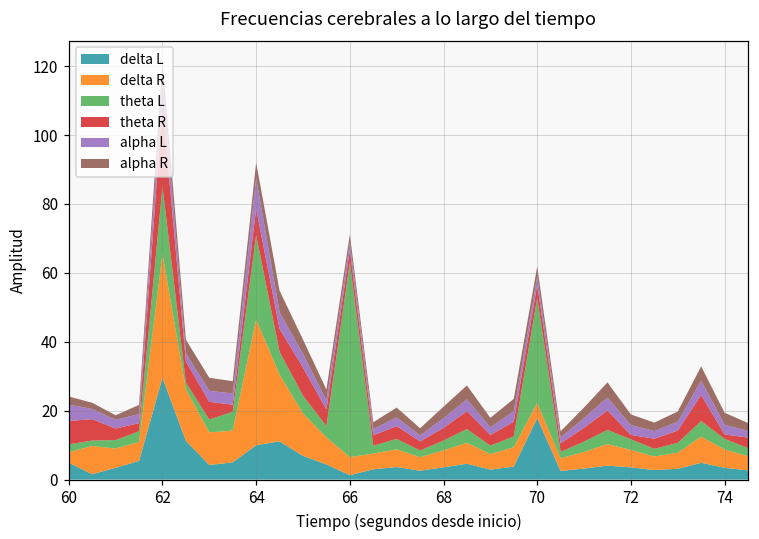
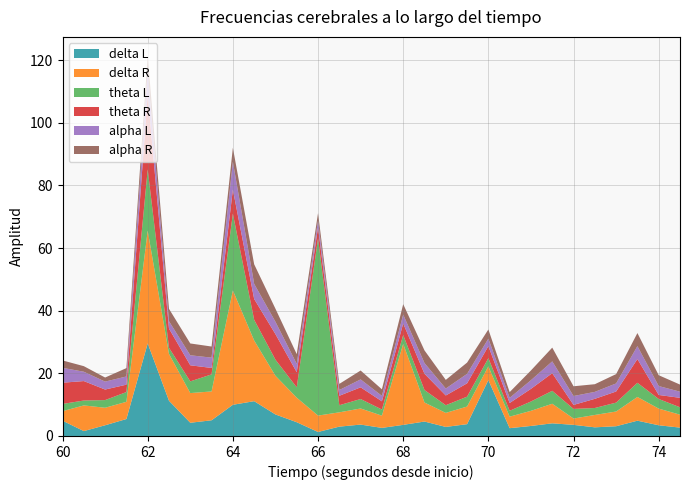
delta R, 68: 5 -> 26
theta L, 70: 30 -> 3
delta R, 72: 5 -> 2
